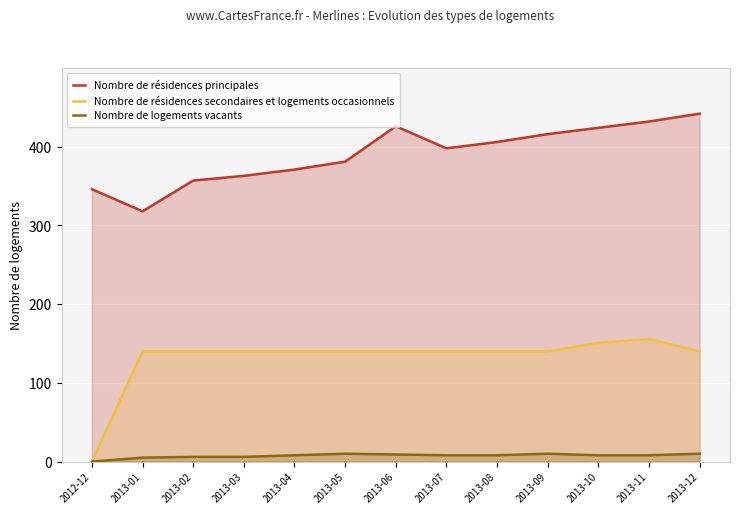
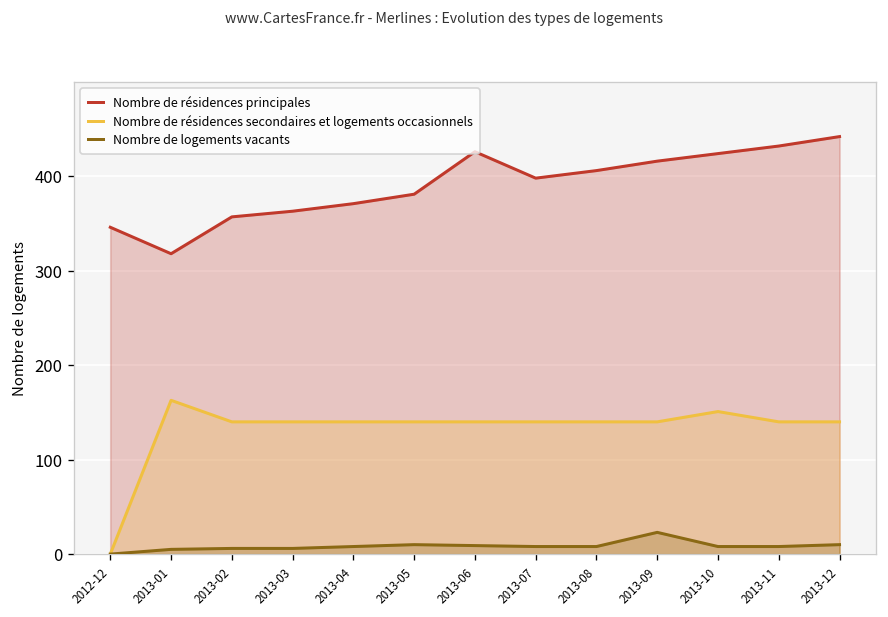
Nombre de résidences secondaires et logements occasionnels, 2013-01: 140 -> 160
Nombre de logements vacants, 2013-09: 10 -> 20
Nombre de résidences secondaires et logements occasionnels, 2013-11: 160 -> 140
